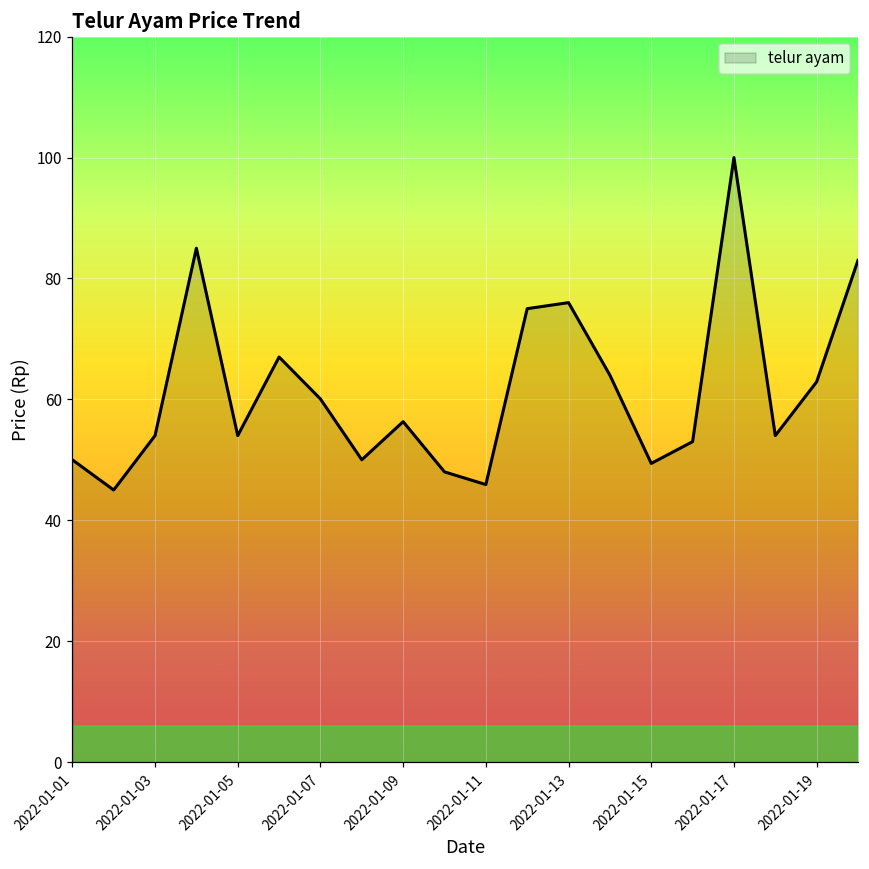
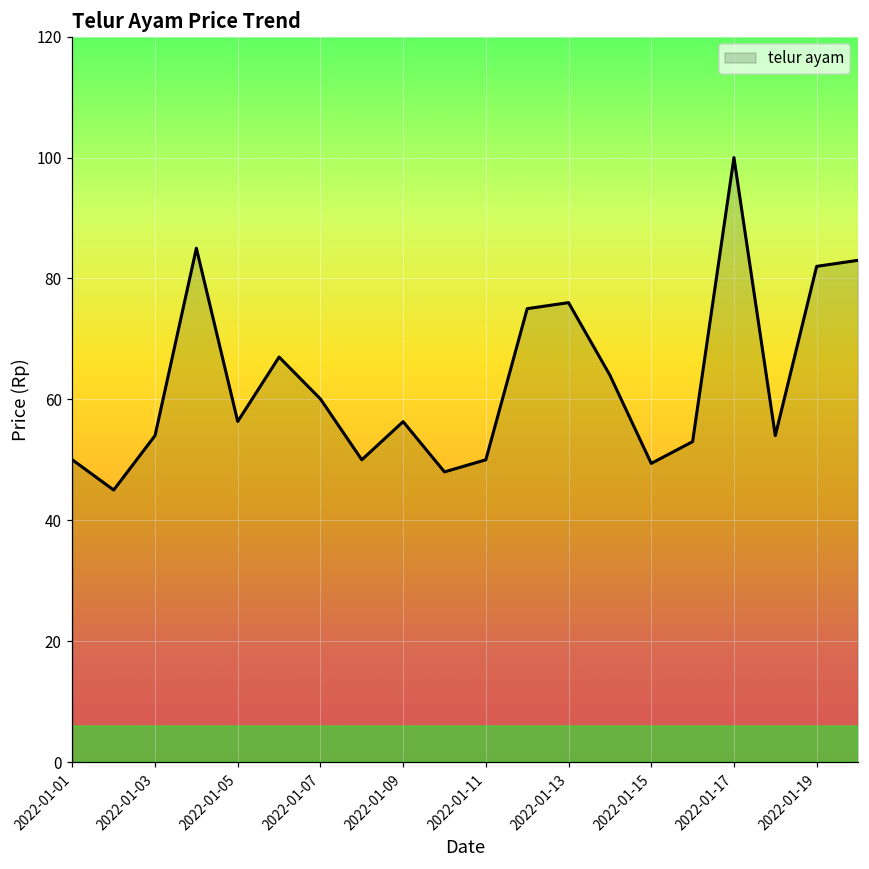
2022-01-05: 54 -> 56
2022-01-11: 46 -> 50
2022-01-19: 63 -> 82
